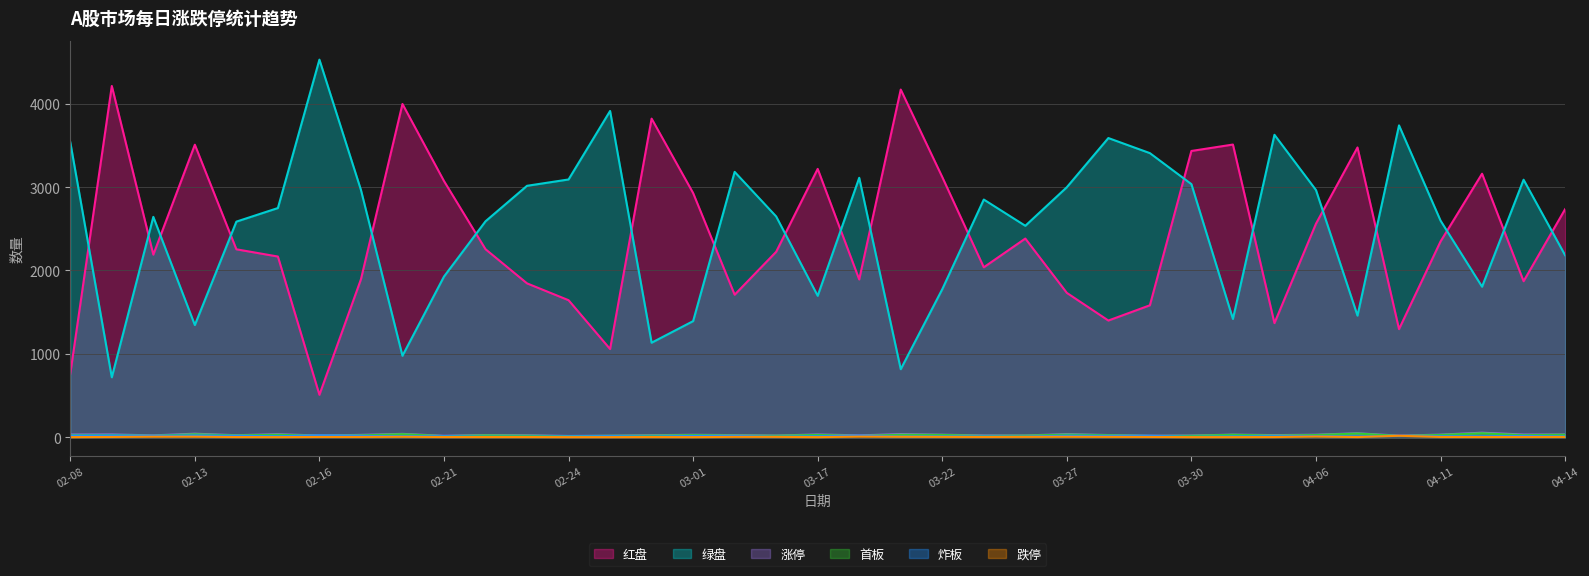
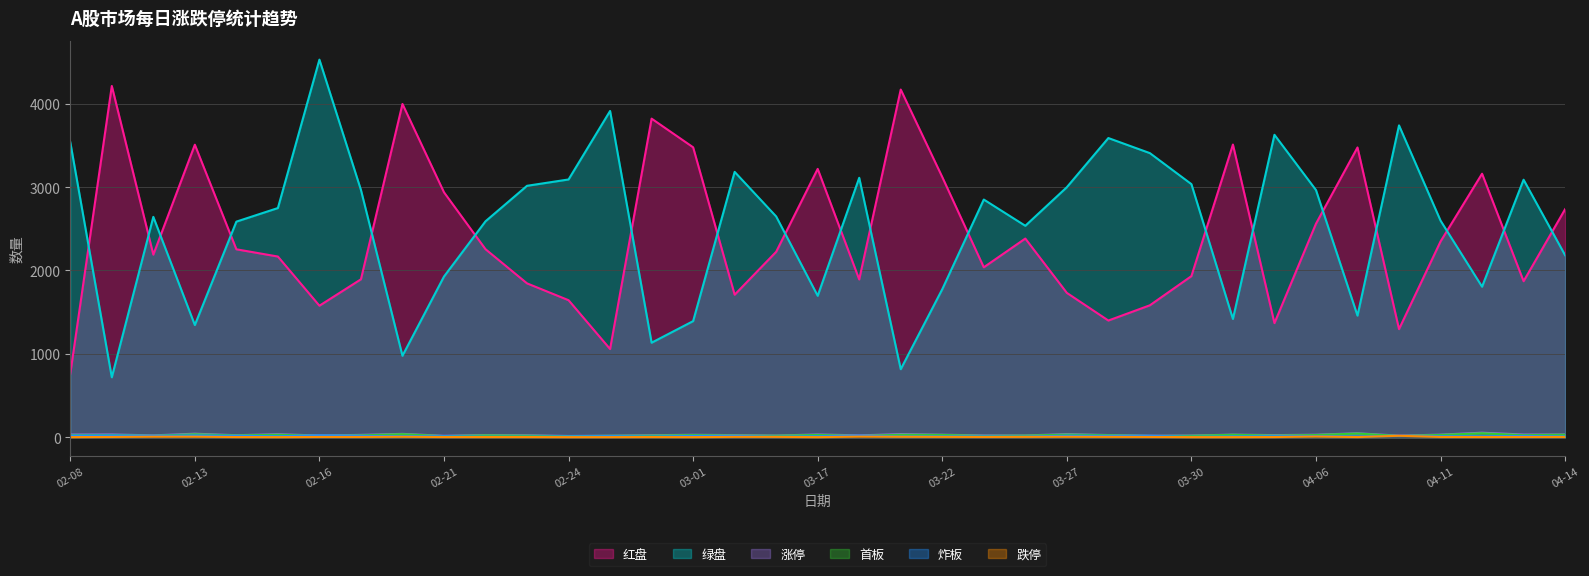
红盘, 02-16: 500 -> 1600
红盘, 02-21: 3100 -> 2900
红盘, 03-01: 2900 -> 3500
红盘, 03-30: 3400 -> 1900
